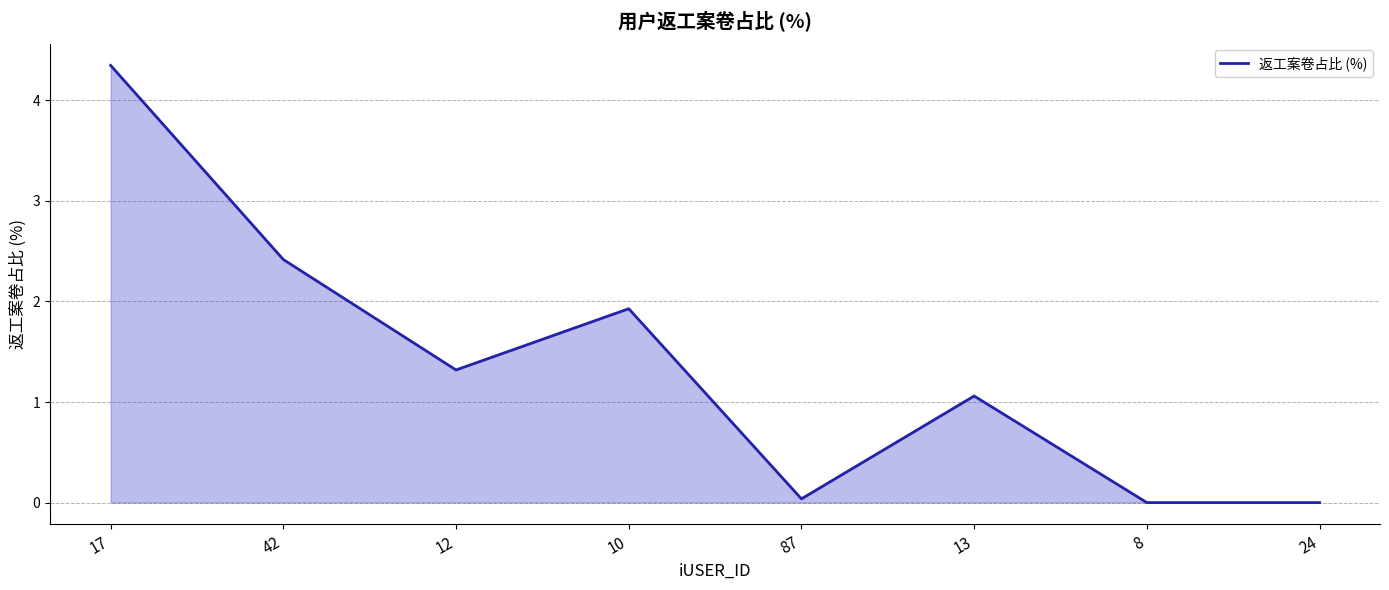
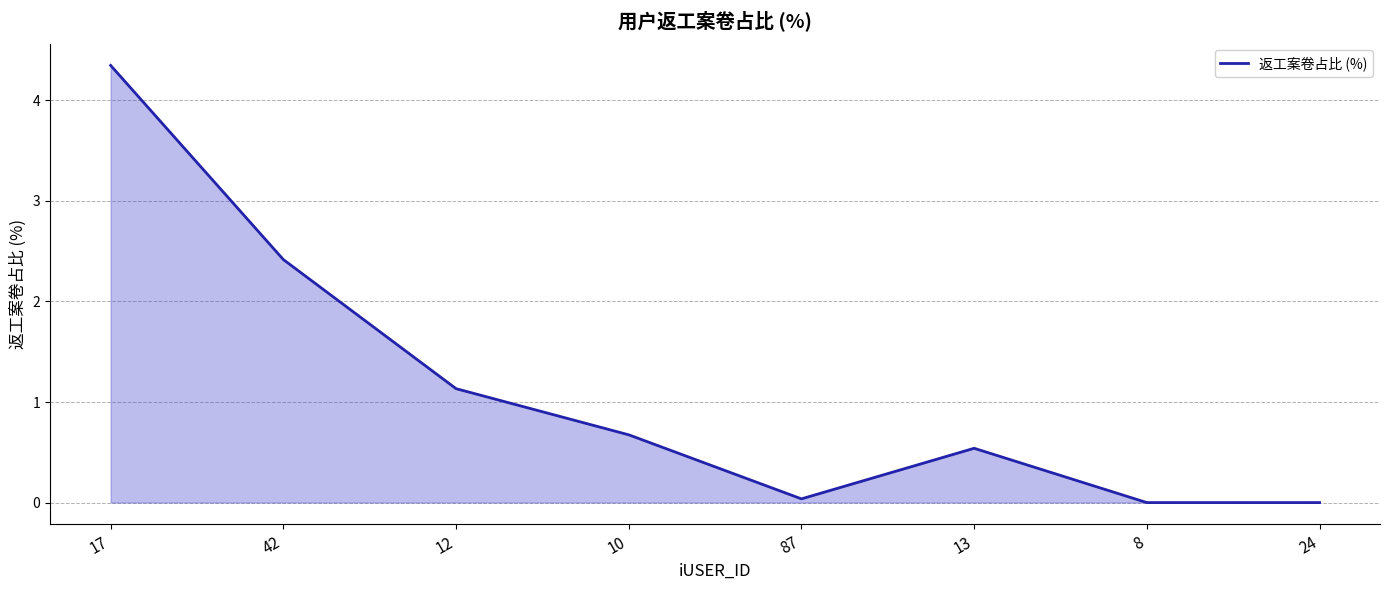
12: 1.32 -> 1.13
10: 1.93 -> 0.67
13: 1.06 -> 0.54
